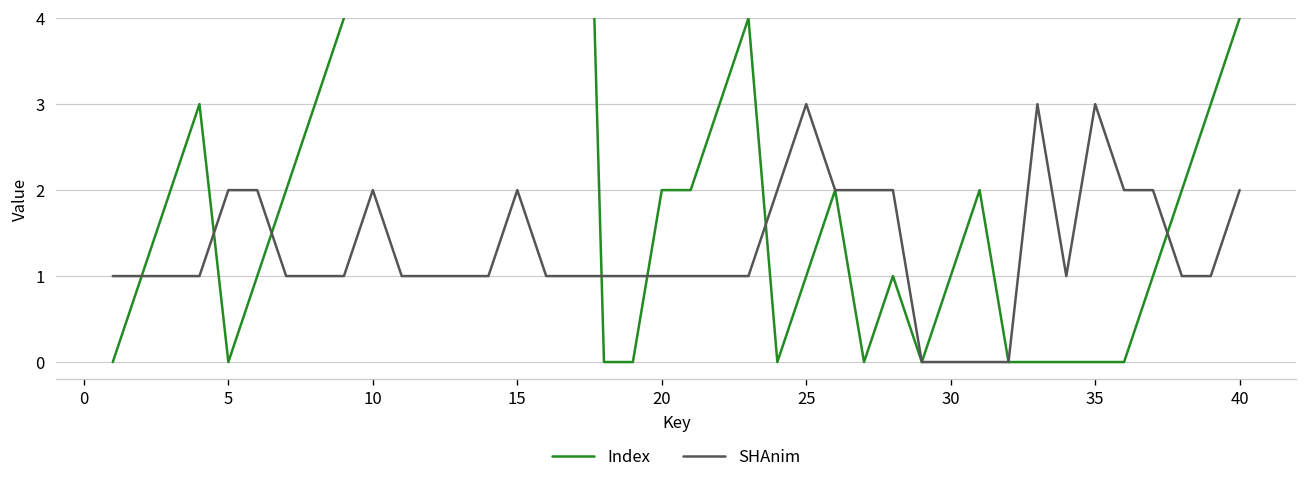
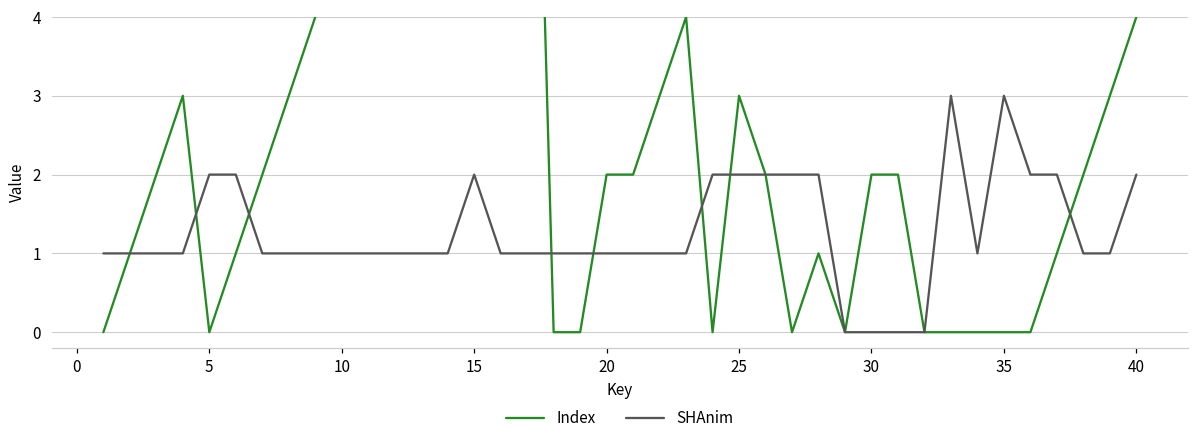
SHAnim, 10: 2 -> 1
Index, 25: 1 -> 3
SHAnim, 25: 3 -> 2
Index, 30: 1 -> 2
